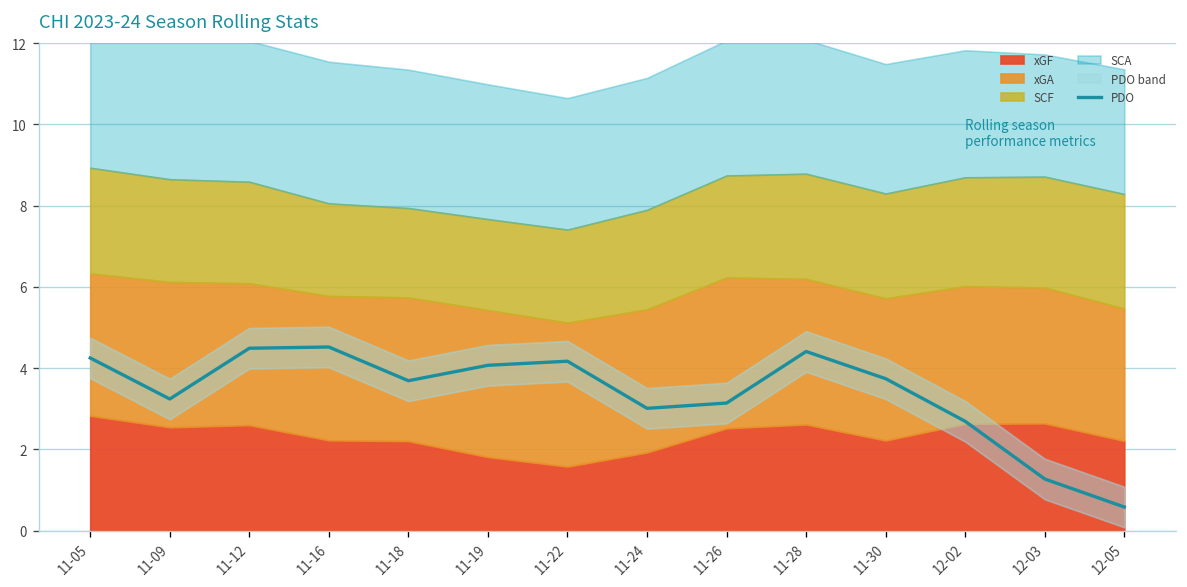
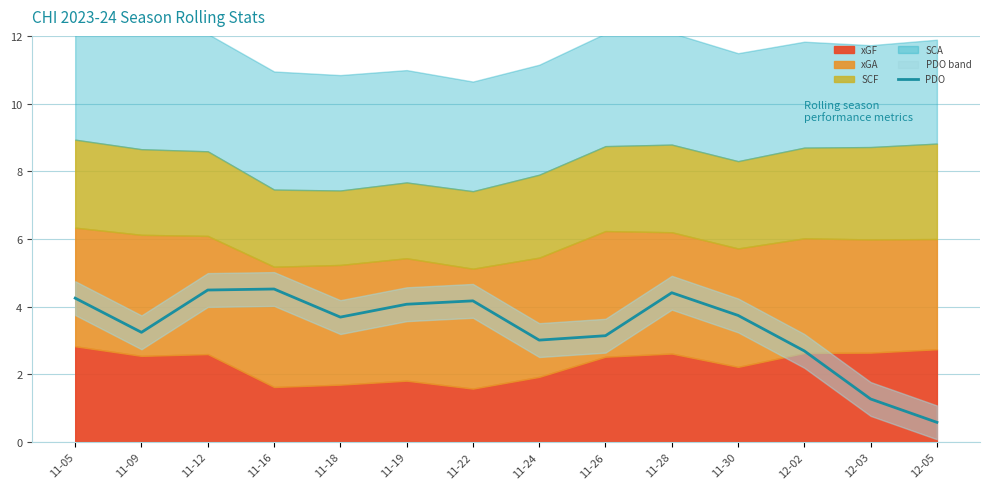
xGF, 11-16: 2.2 -> 1.6
xGF, 11-18: 2.2 -> 1.7
xGF, 12-05: 2.2 -> 2.7
